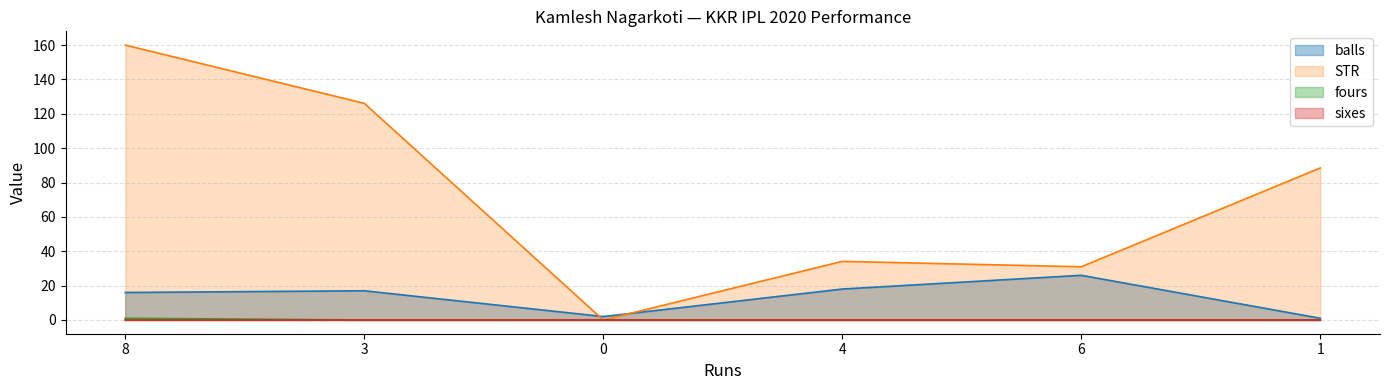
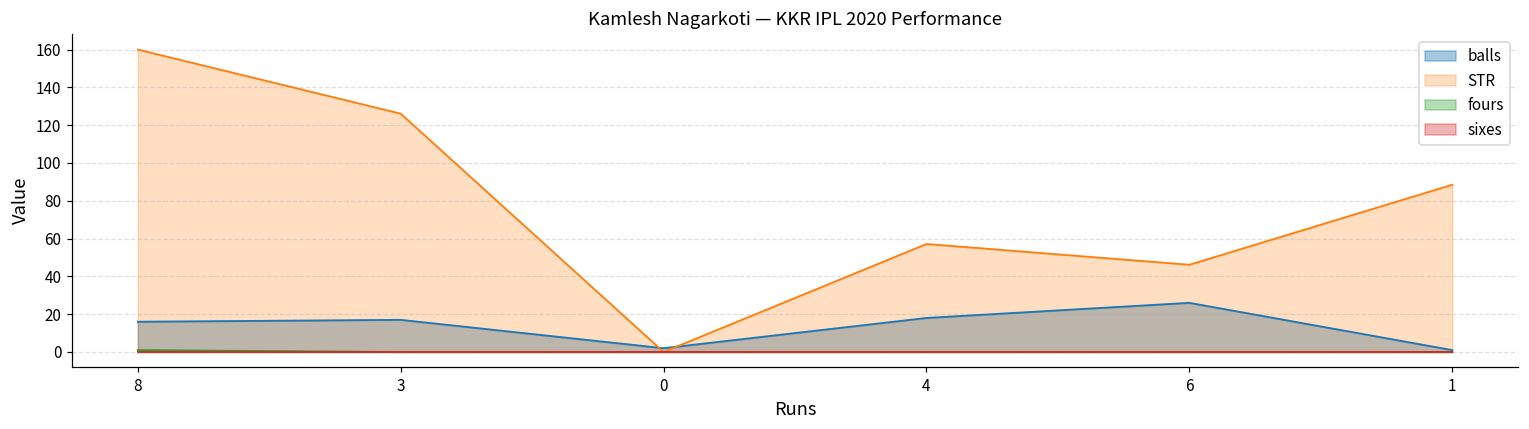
STR, 4: 34 -> 57
STR, 6: 31 -> 46
